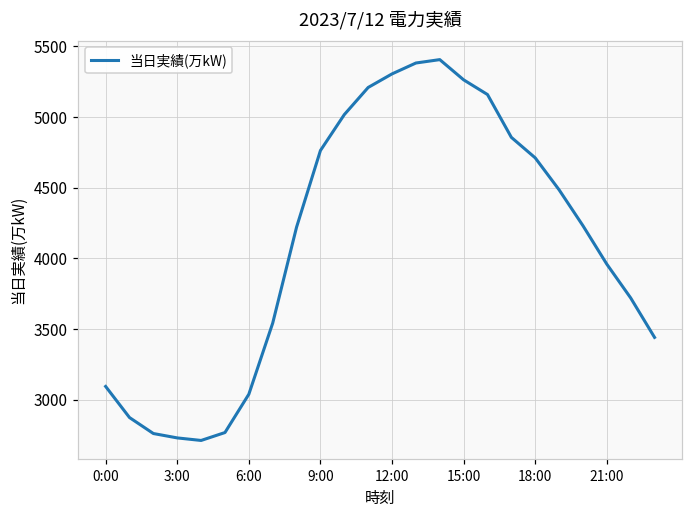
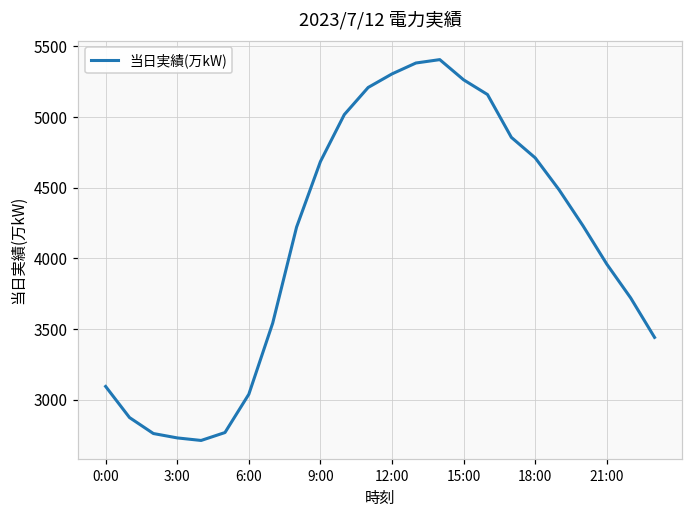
9:00: 4760 -> 4690
